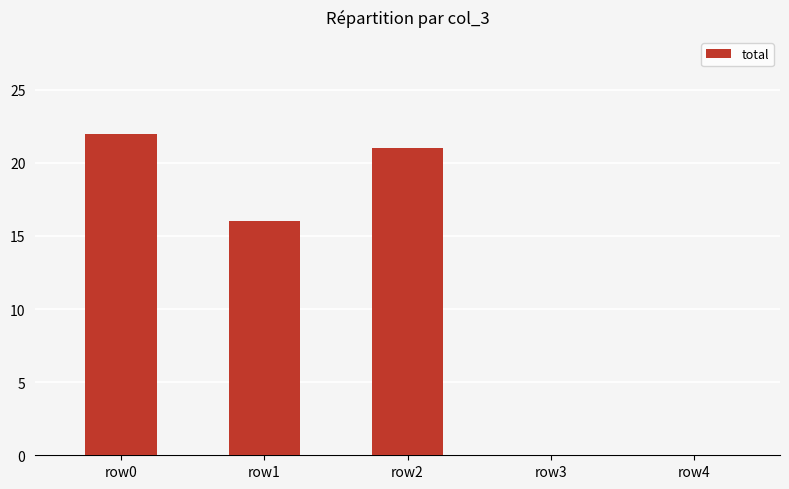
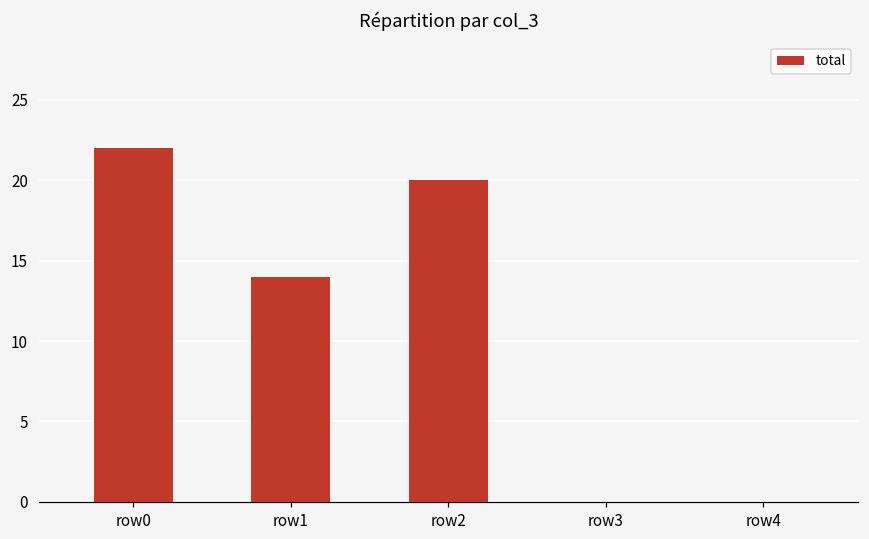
row1: 16 -> 14
row2: 21 -> 20
